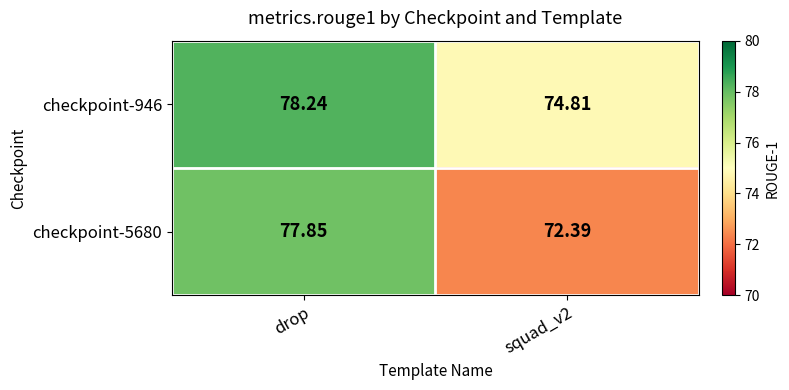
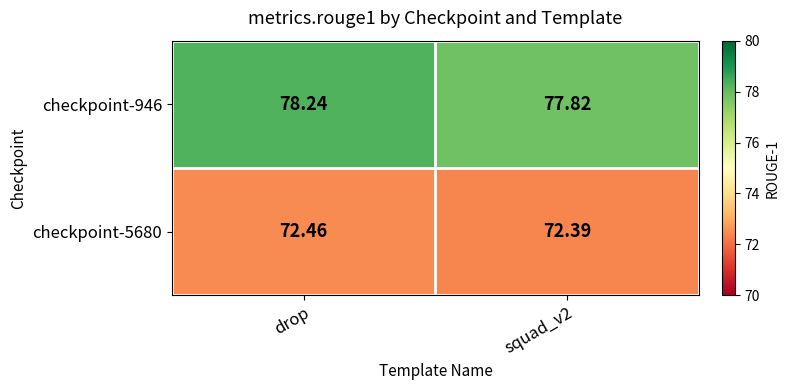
checkpoint-946, squad_v2: 74.81 -> 77.82
checkpoint-5680, drop: 77.85 -> 72.46
